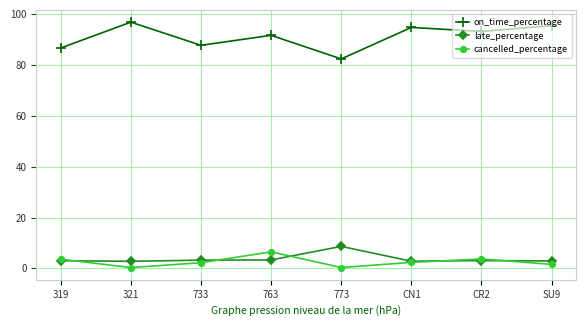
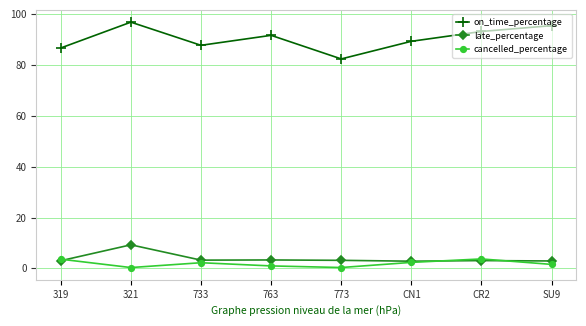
late_percentage, 321: 3 -> 9
cancelled_percentage, 763: 6 -> 1
late_percentage, 773: 9 -> 3
on_time_percentage, CN1: 95 -> 89
